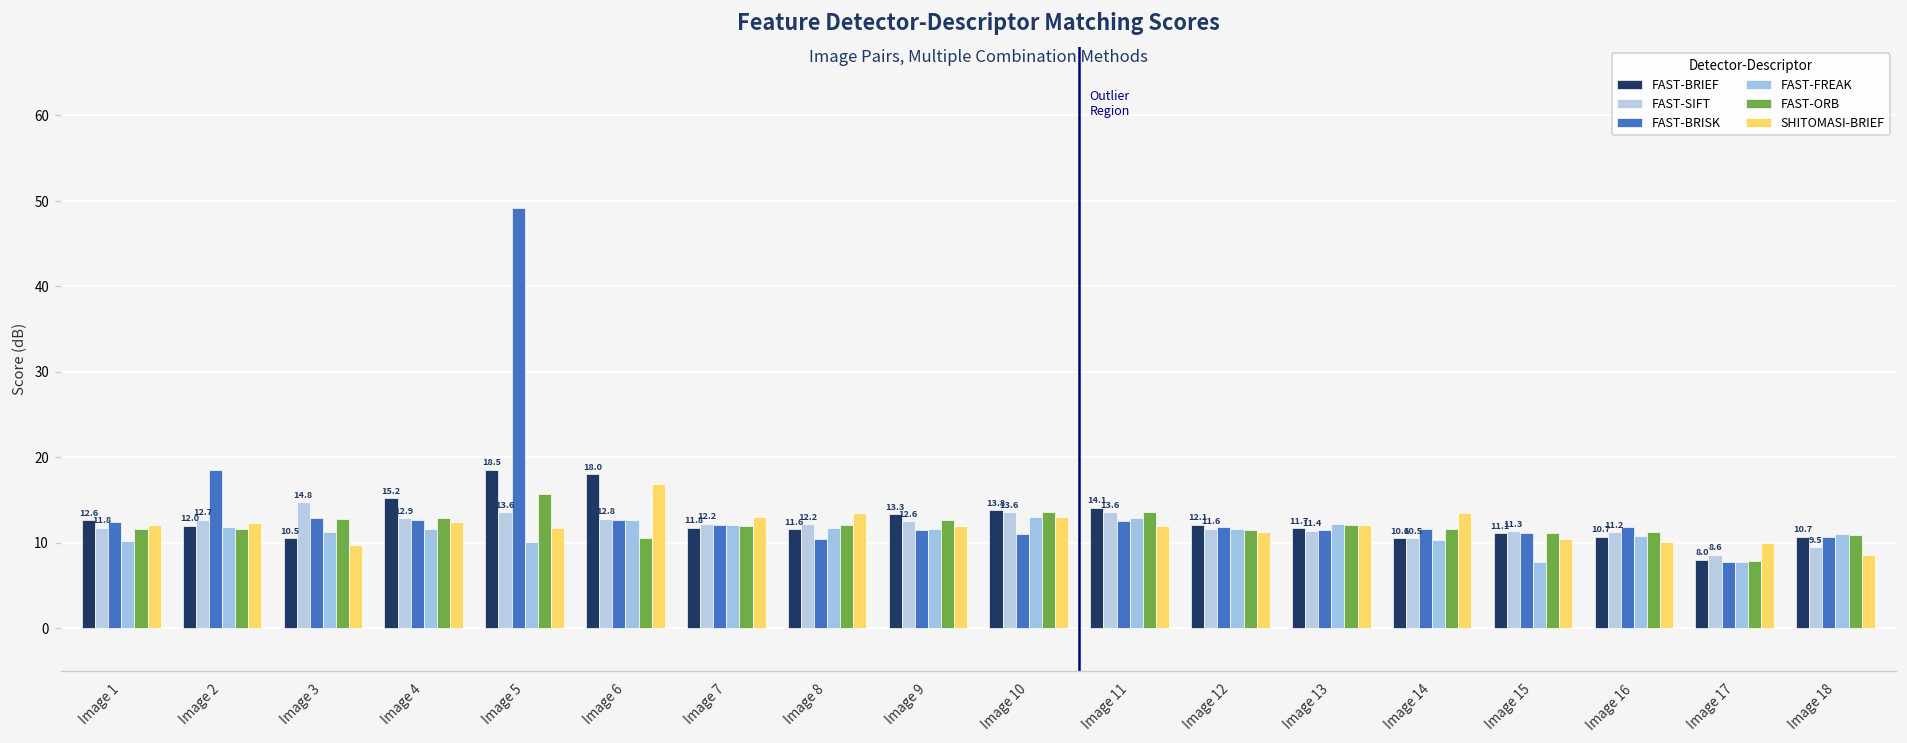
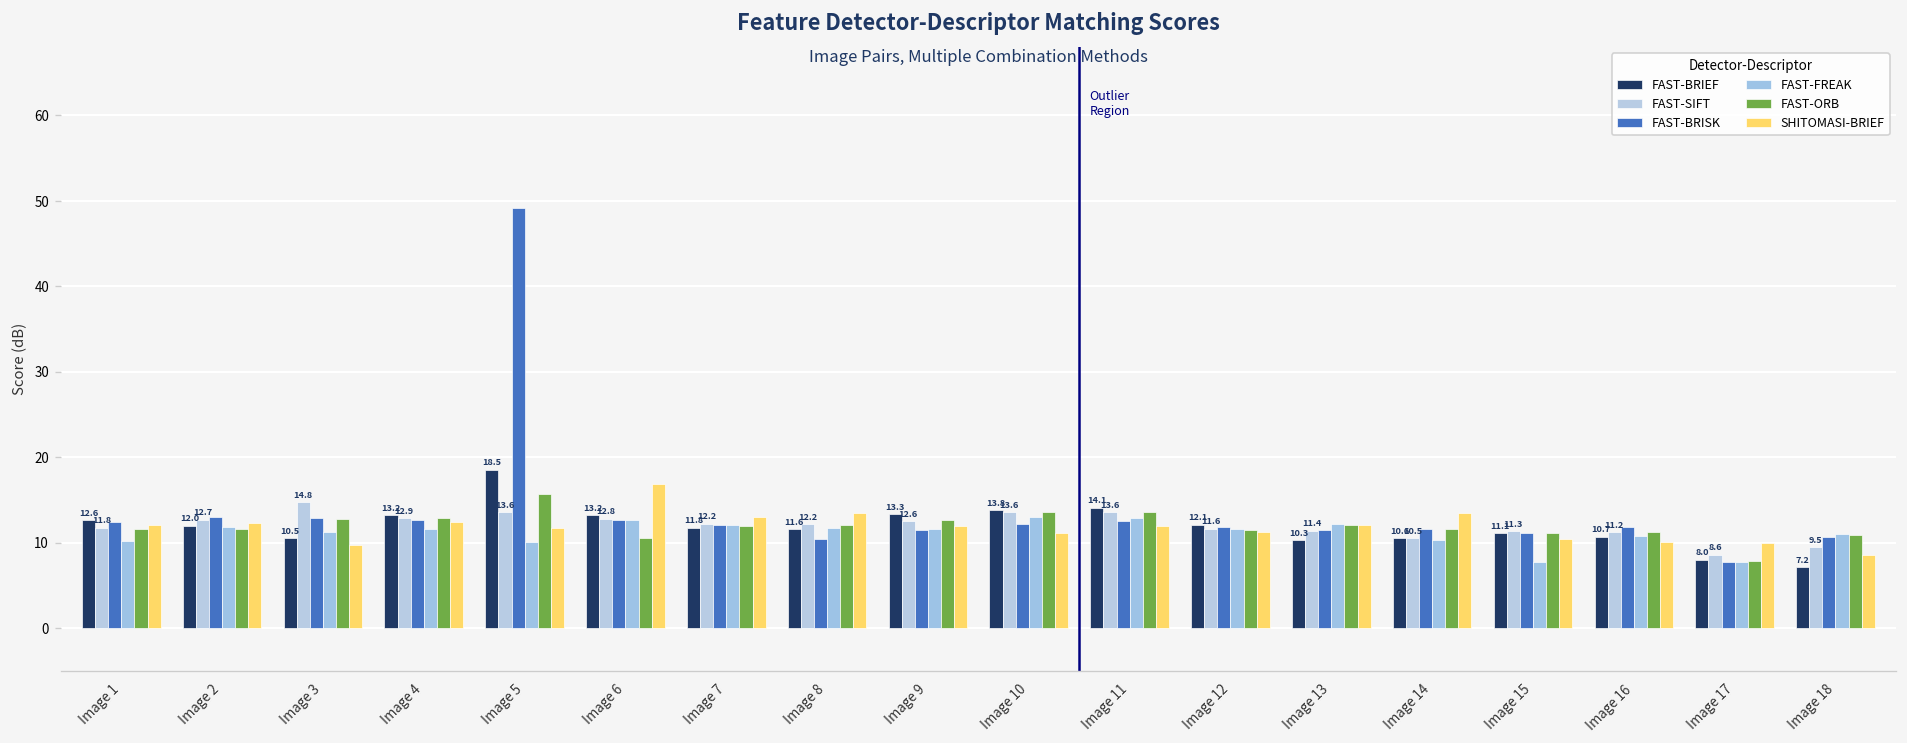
FAST-BRISK, Image 2: 19 -> 13
FAST-BRIEF, Image 4: 15.2 -> 13.2
FAST-BRIEF, Image 6: 18.0 -> 13.2
FAST-BRISK, Image 10: 11 -> 12
SHITOMASI-BRIEF, Image 10: 13 -> 11
FAST-BRIEF, Image 13: 11.7 -> 10.3
FAST-BRIEF, Image 18: 10.7 -> 7.2
